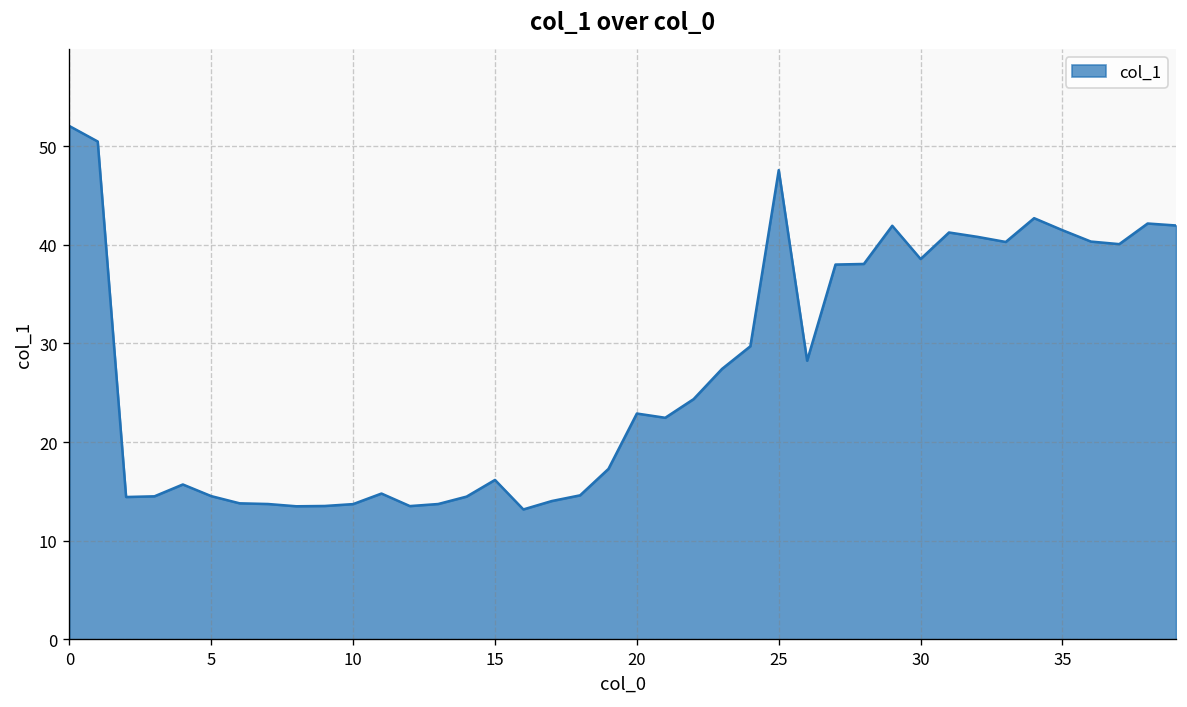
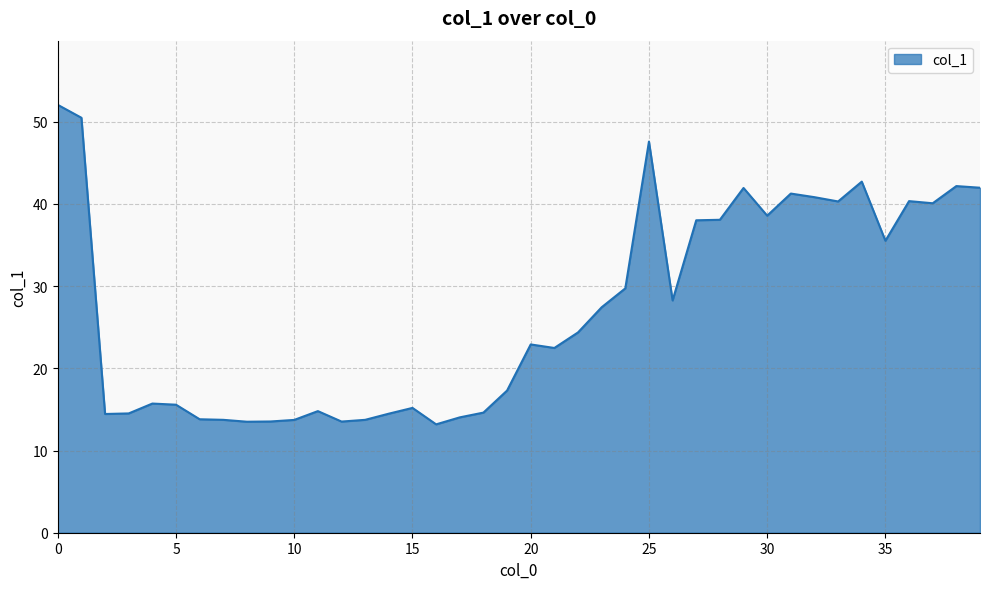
5: 15 -> 16
15: 16 -> 15
35: 41 -> 36
